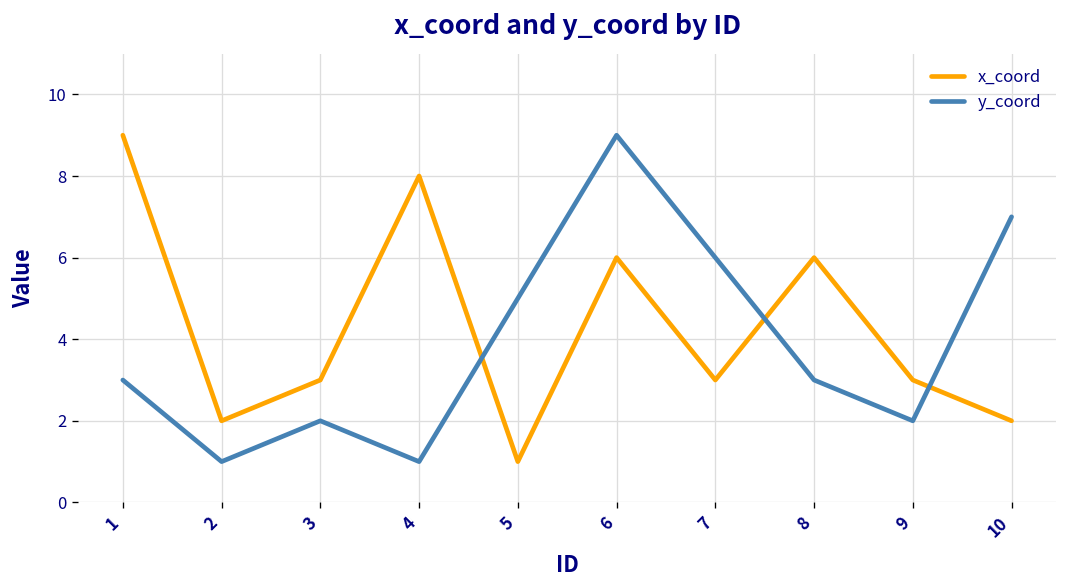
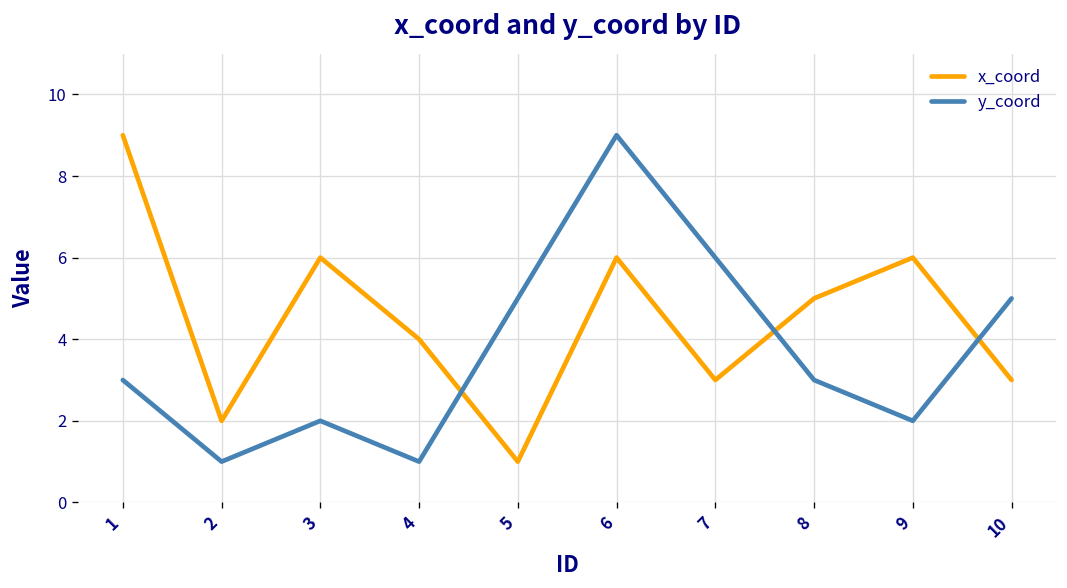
x_coord, 3: 3 -> 6
x_coord, 4: 8 -> 4
x_coord, 8: 6 -> 5
x_coord, 9: 3 -> 6
x_coord, 10: 2 -> 3
y_coord, 10: 7 -> 5
